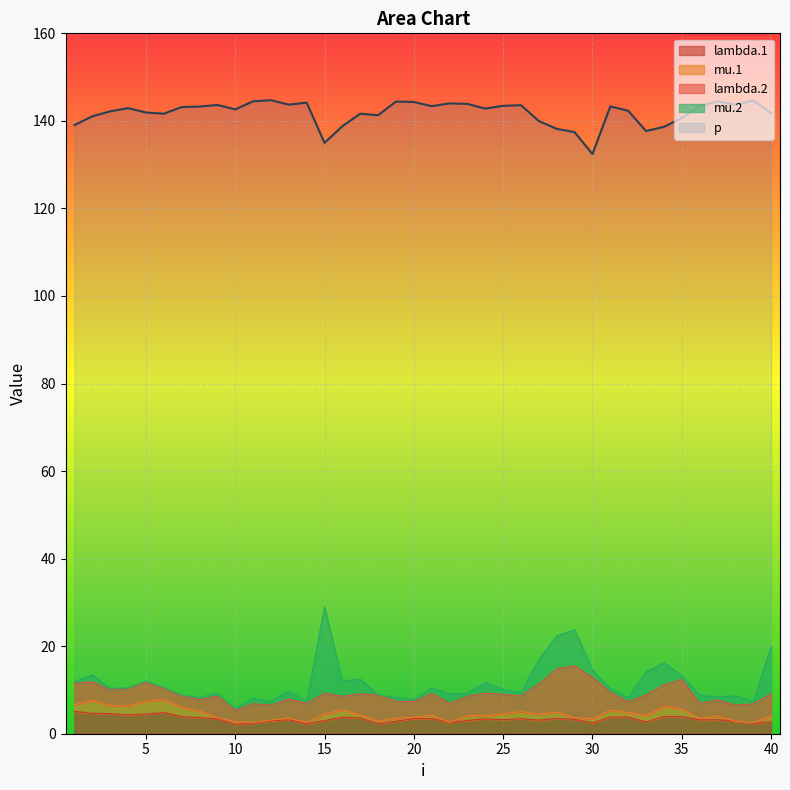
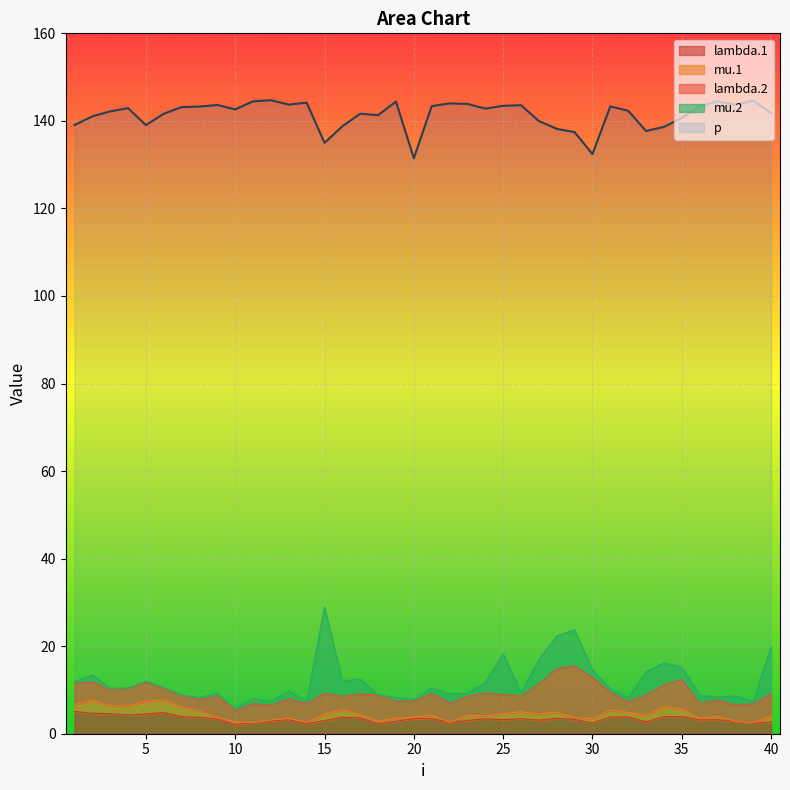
p, 5: 142 -> 139
p, 20: 144 -> 131
mu.2, 25: 1 -> 9
mu.2, 35: 1 -> 3
